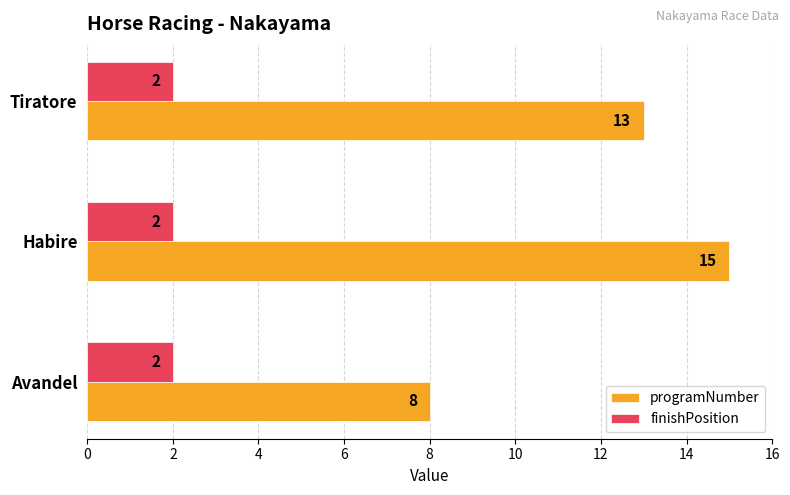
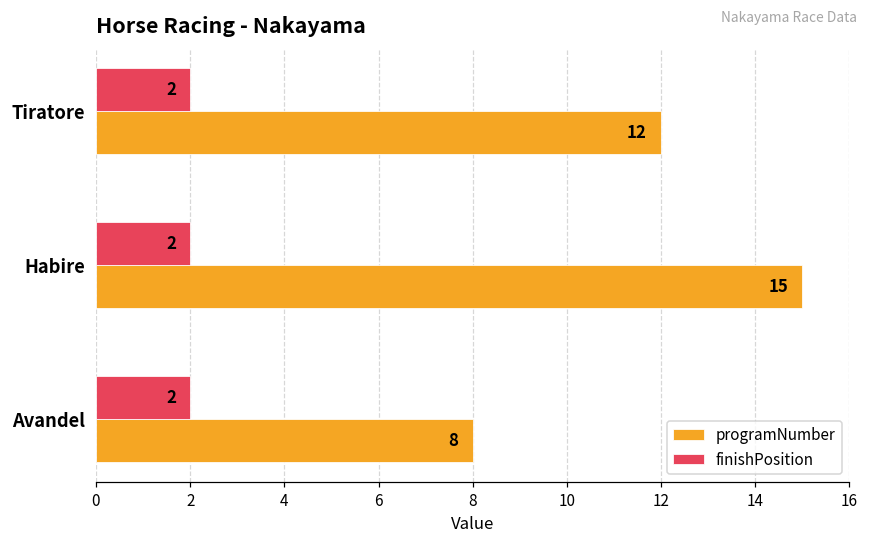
programNumber, Tiratore: 13 -> 12
